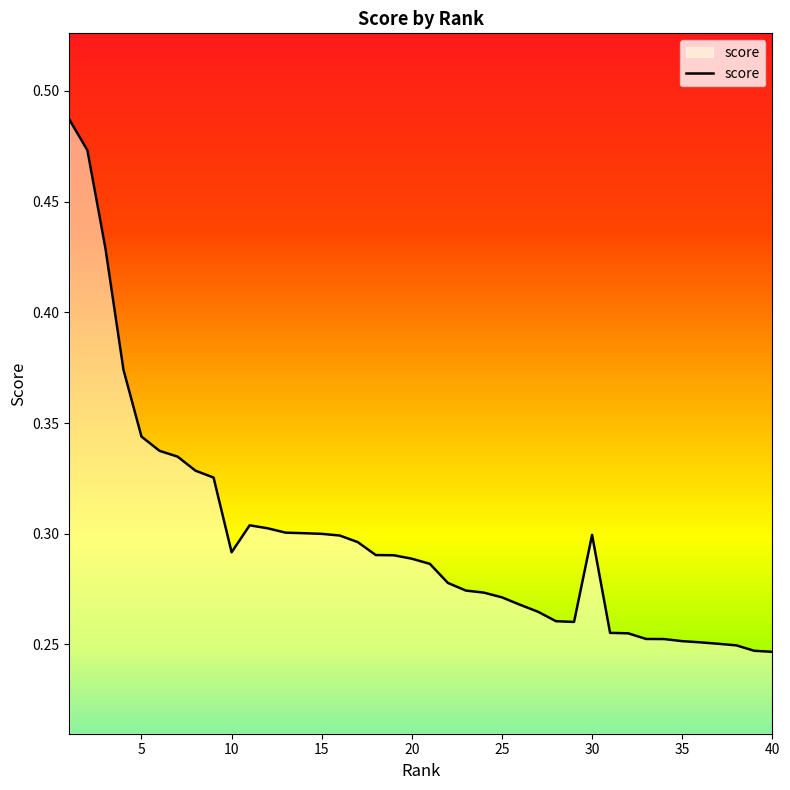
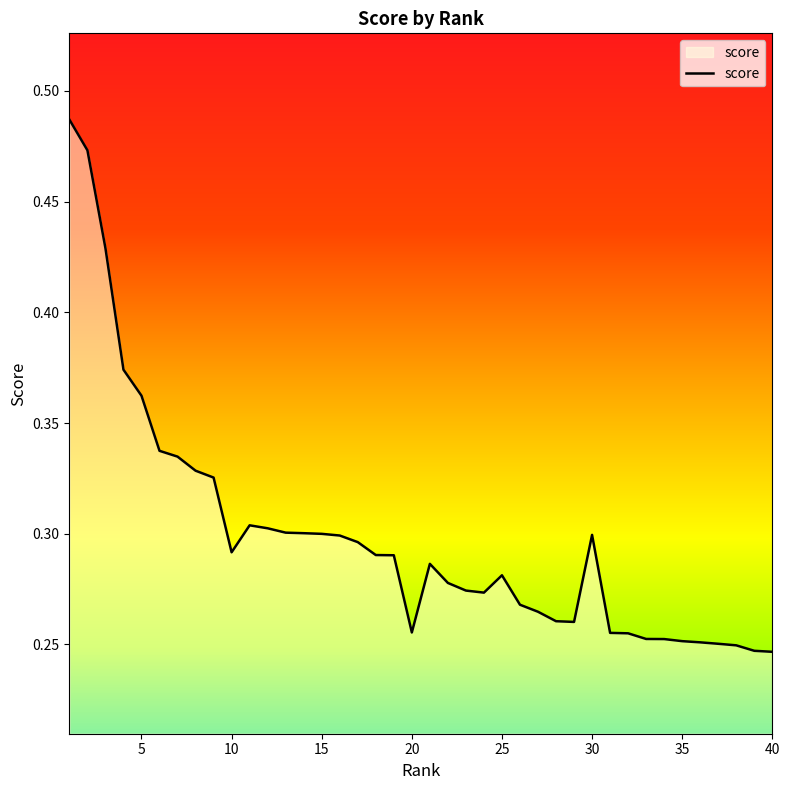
5: 0.344 -> 0.362
20: 0.289 -> 0.255
25: 0.271 -> 0.281
